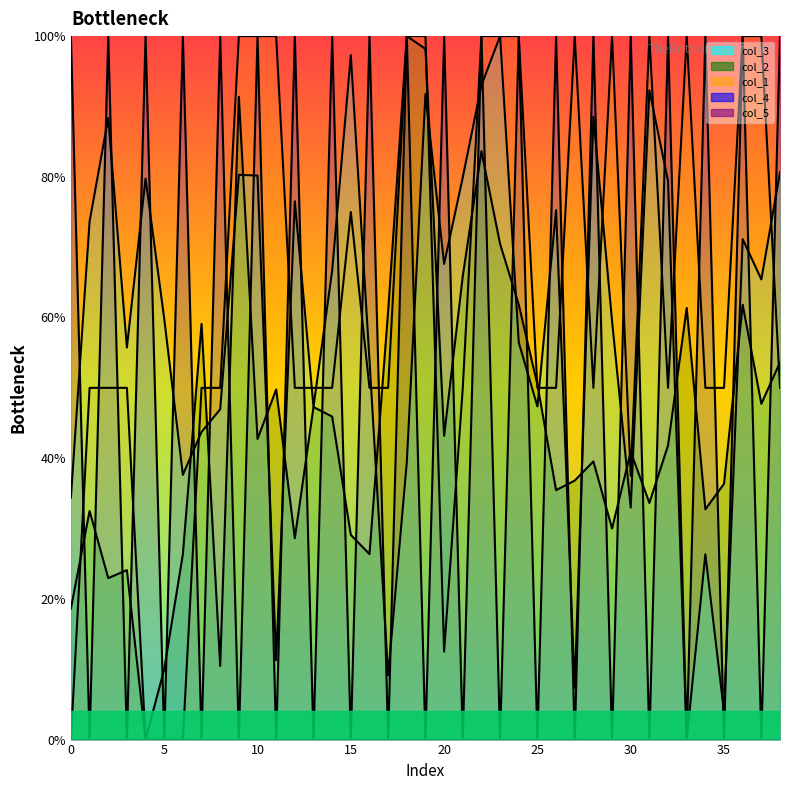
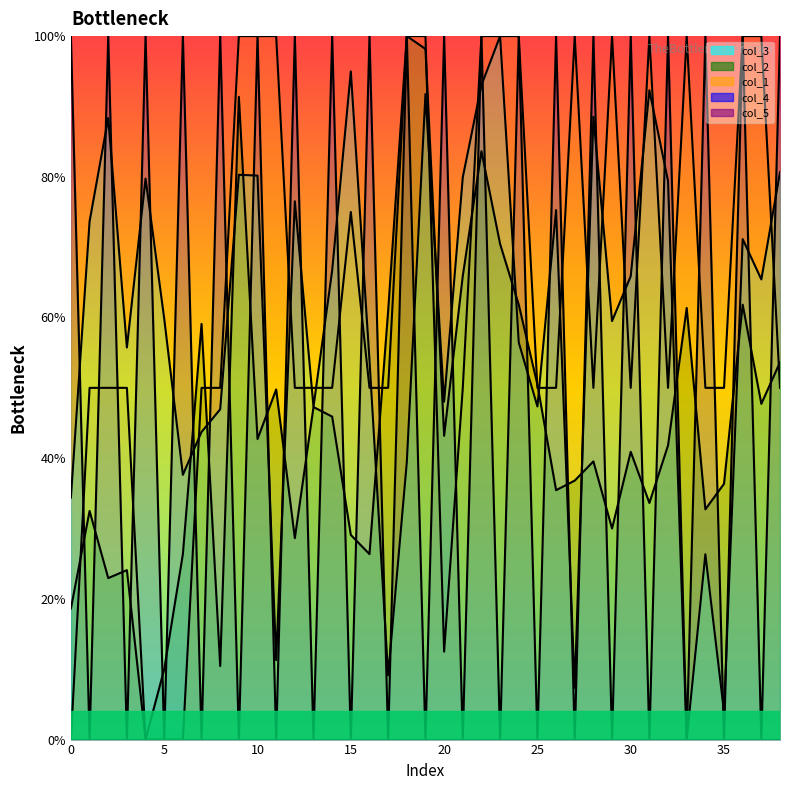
col_3, 15: 97% -> 95%
col_3, 20: 68% -> 48%
col_1, 30: 37% -> 50%
col_3, 30: 33% -> 66%
